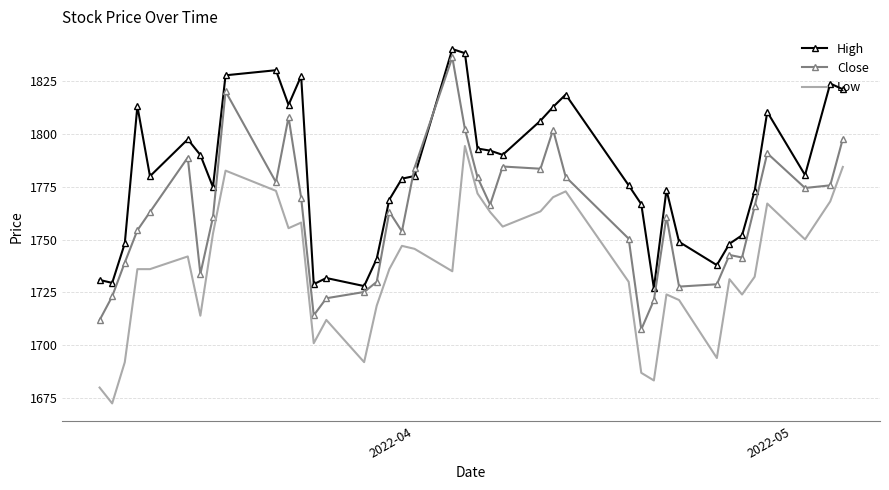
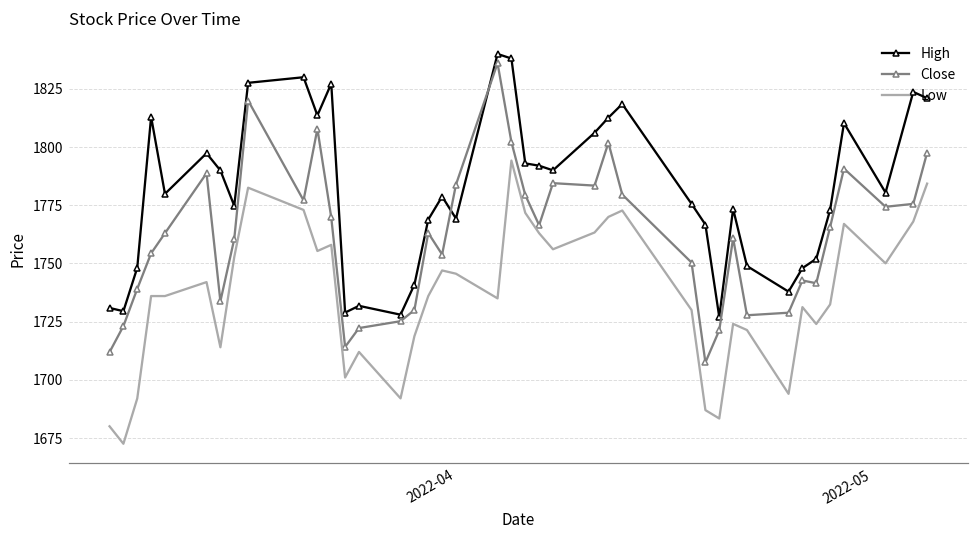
High, 2022-04: 1780 -> 1769
